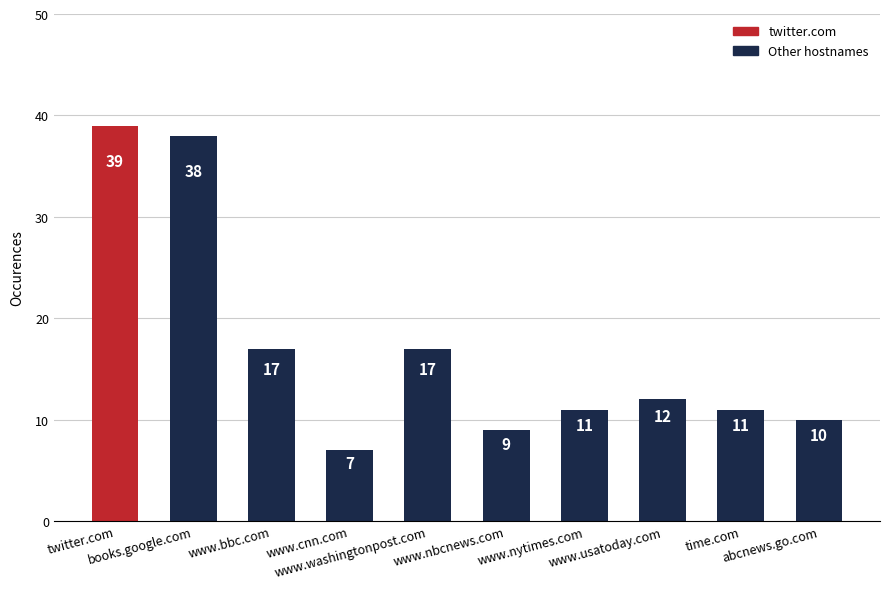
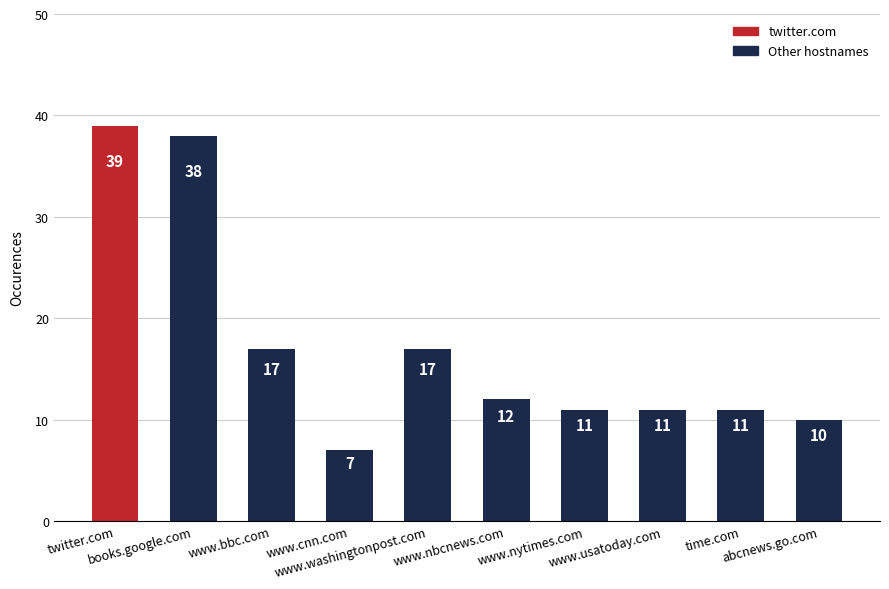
www.nbcnews.com: 9 -> 12
www.usatoday.com: 12 -> 11
